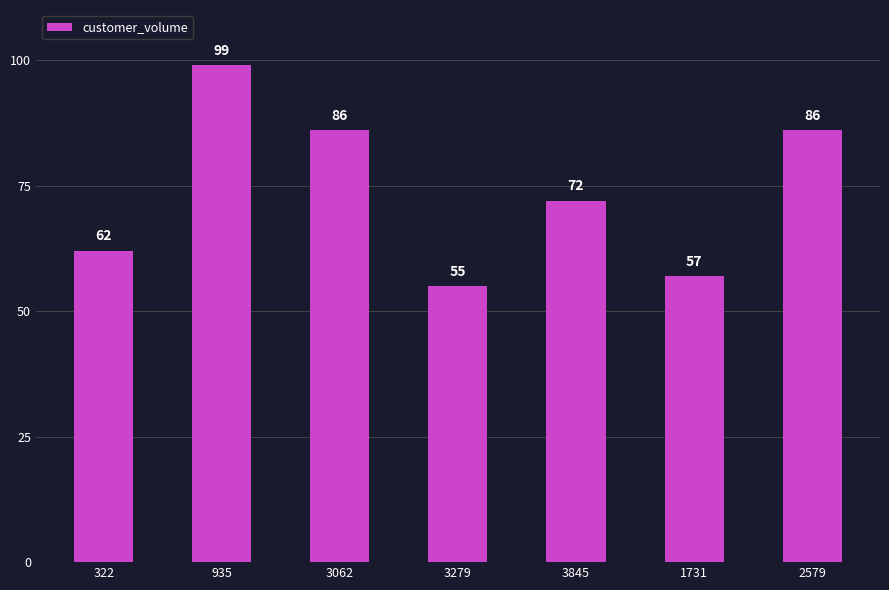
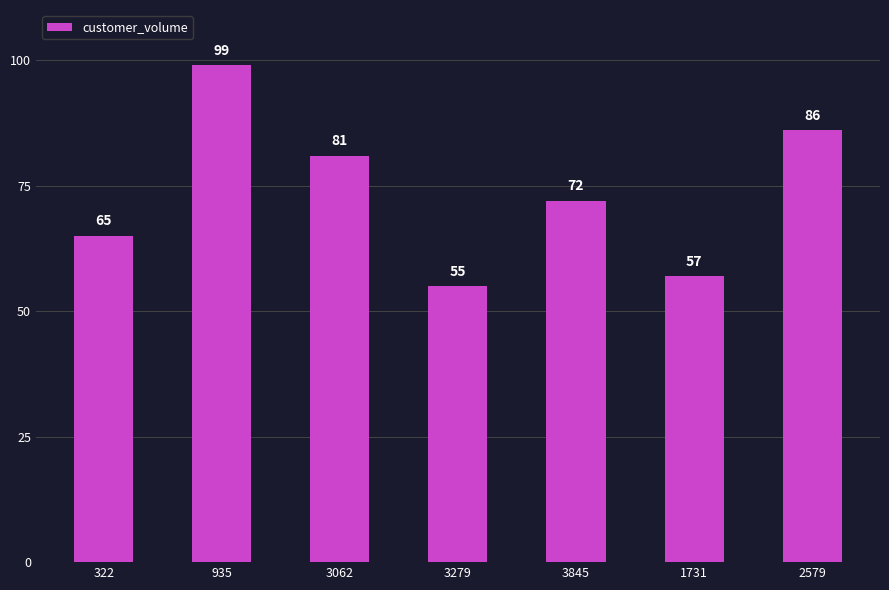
322: 62 -> 65
3062: 86 -> 81
